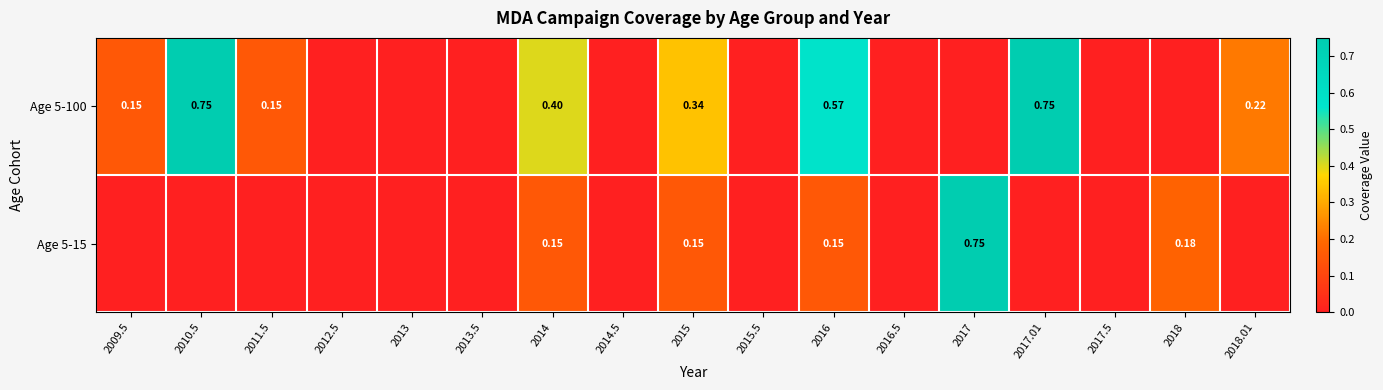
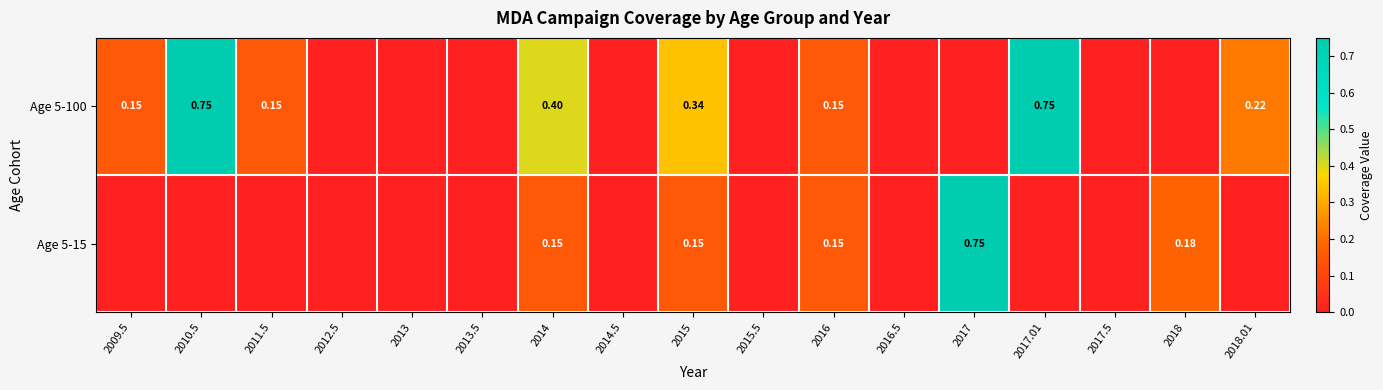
Age 5-100, 2016: 0.57 -> 0.15
